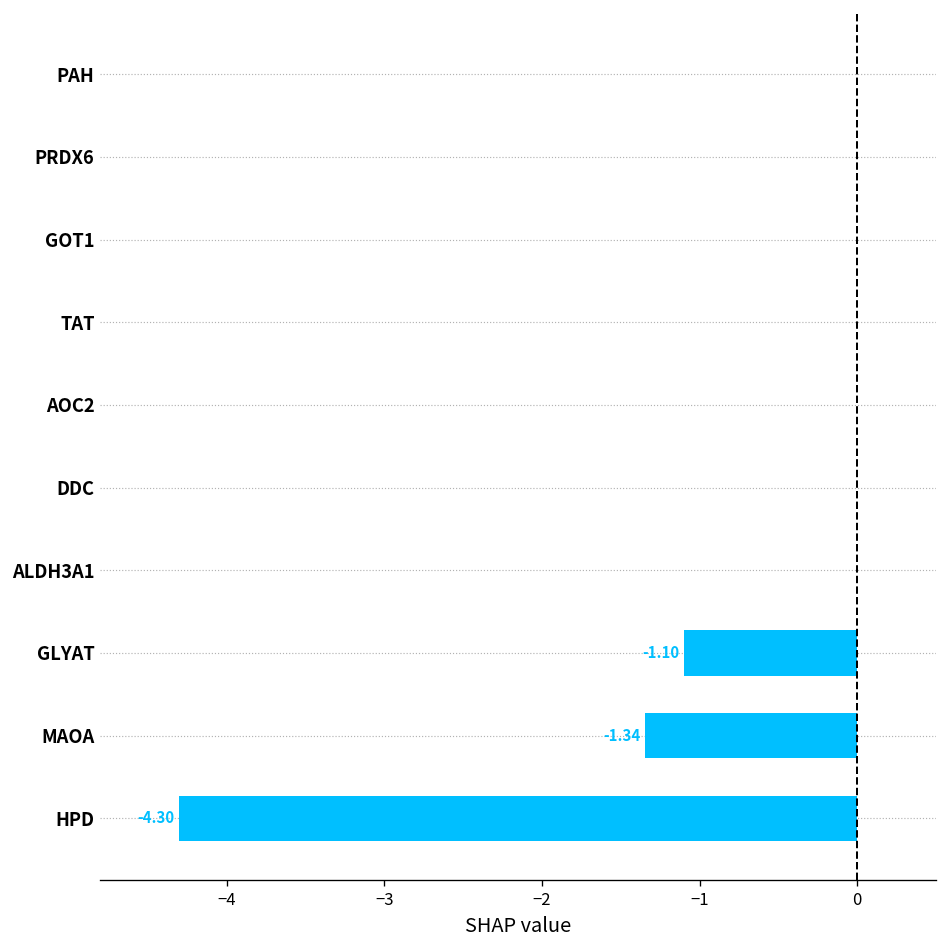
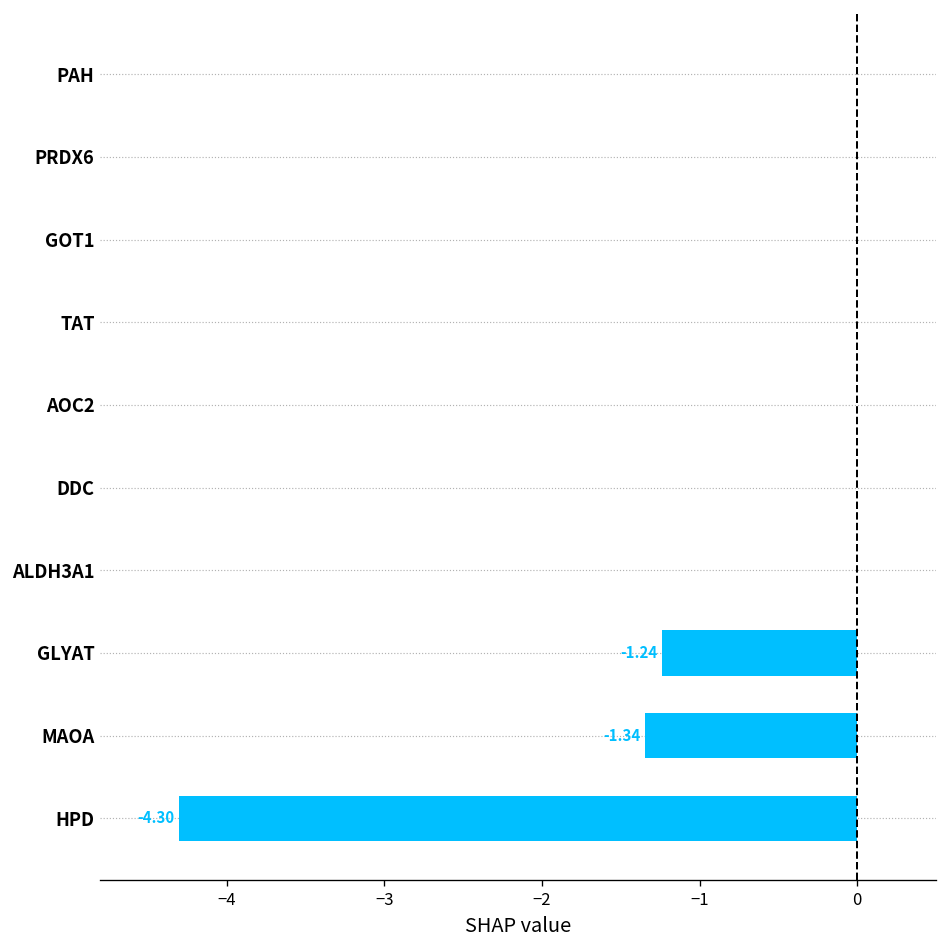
GLYAT: -1.10 -> -1.24
